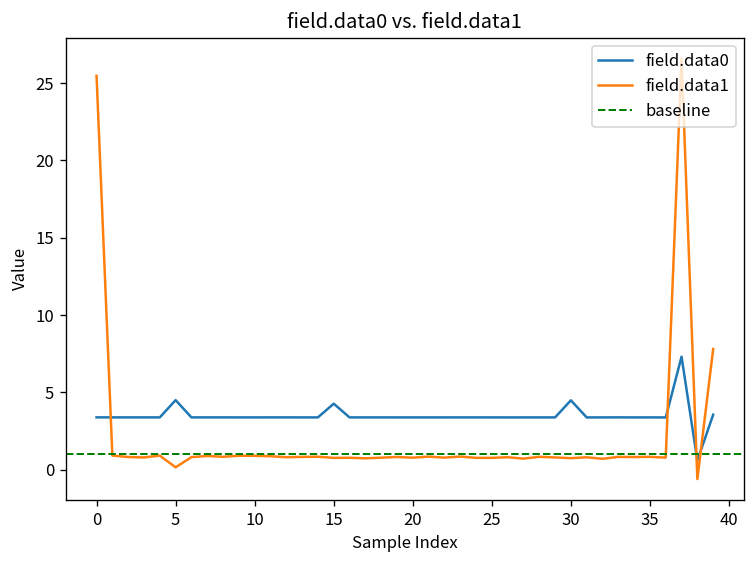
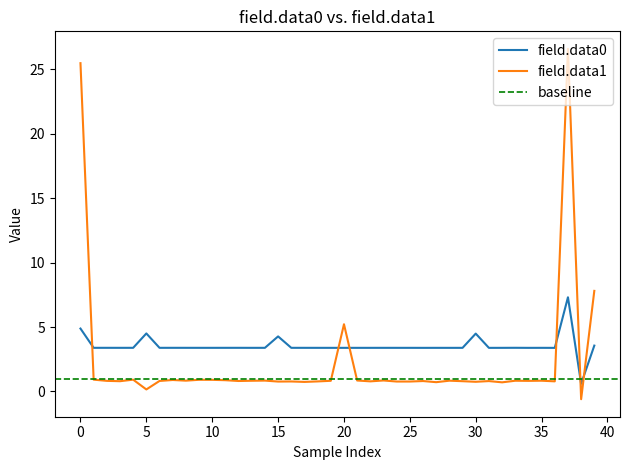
field.data0, 0: 3.4 -> 4.9
field.data1, 20: 0.8 -> 5.2
